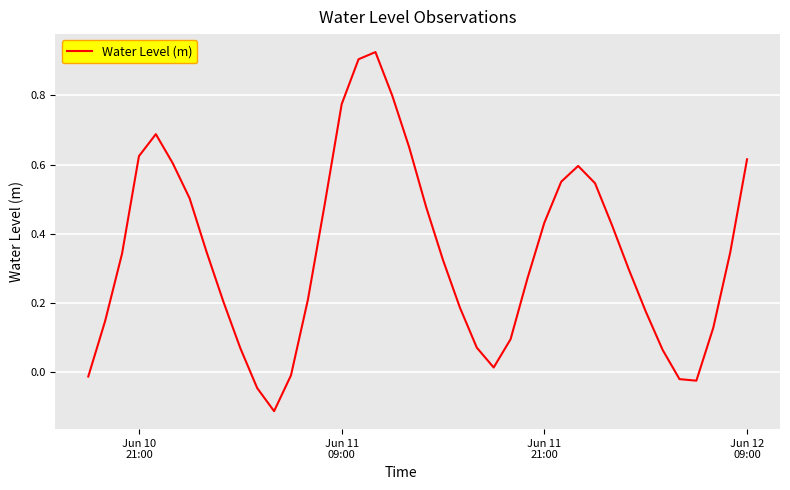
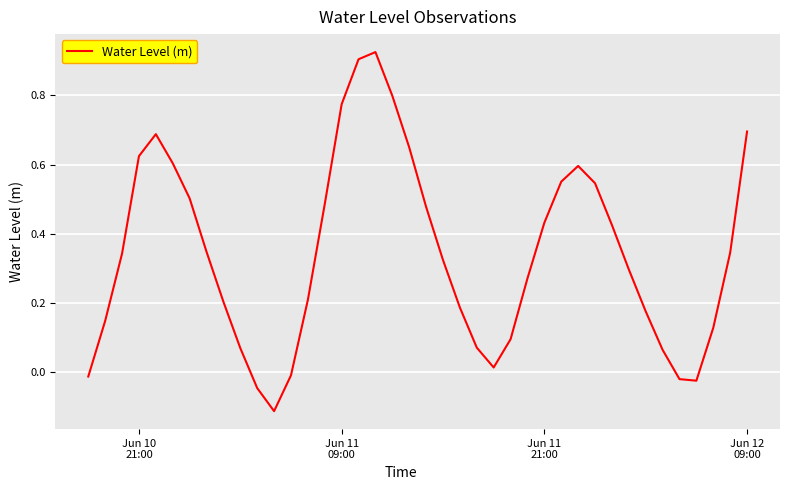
Jun 12 09:00: 0.62 -> 0.70
